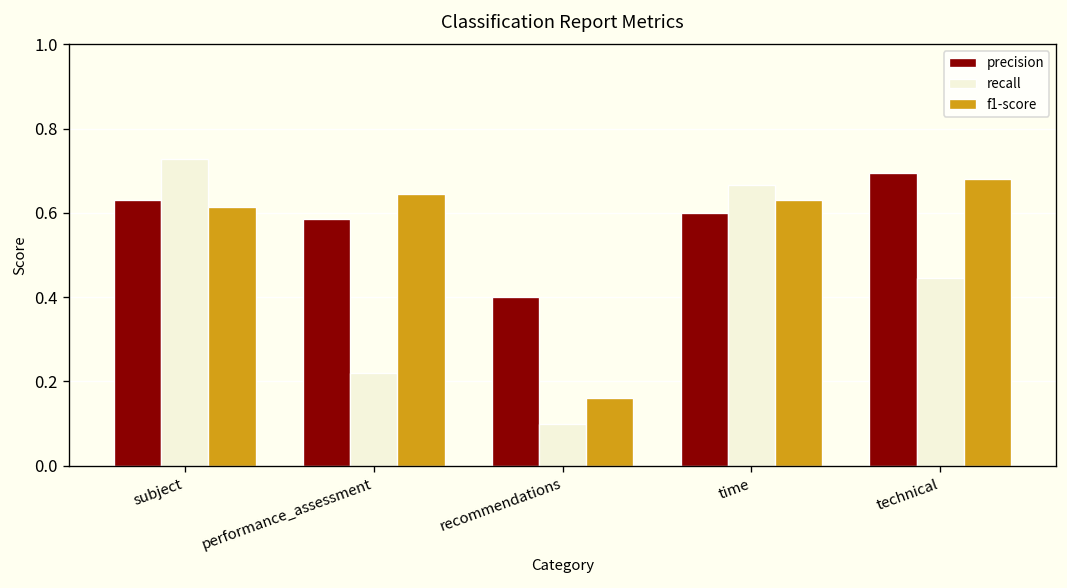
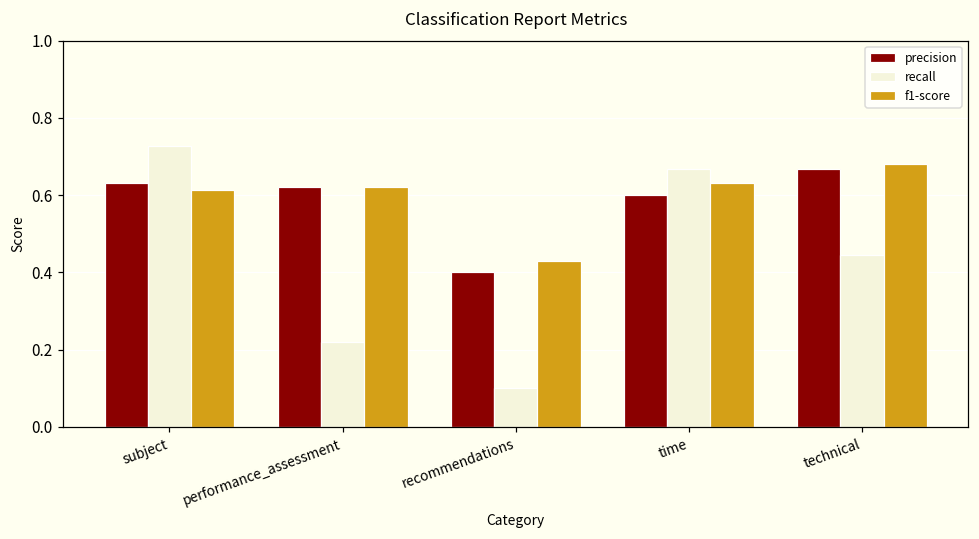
precision, performance_assessment: 0.59 -> 0.62
f1-score, performance_assessment: 0.64 -> 0.62
f1-score, recommendations: 0.16 -> 0.43
precision, technical: 0.69 -> 0.67
